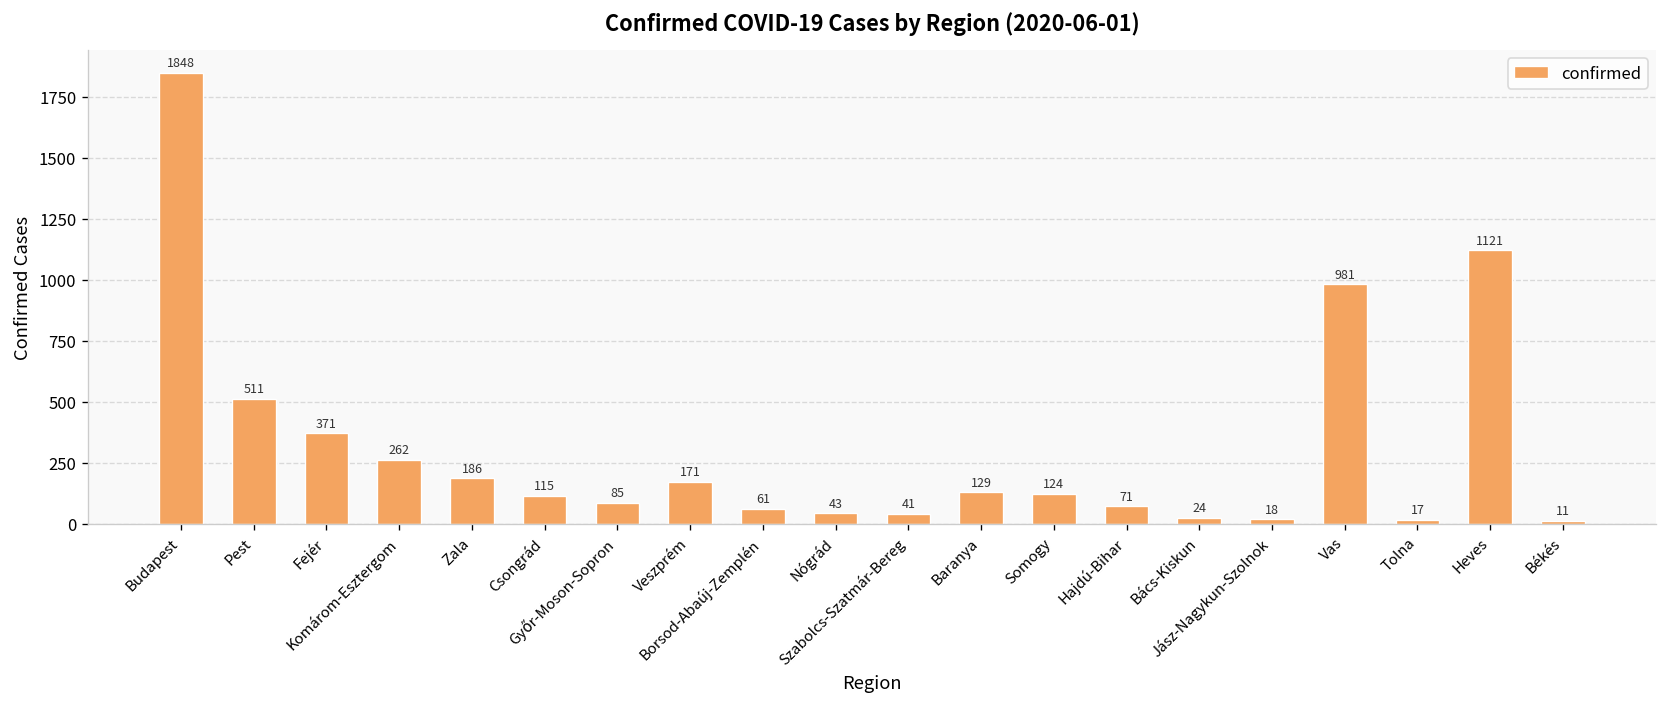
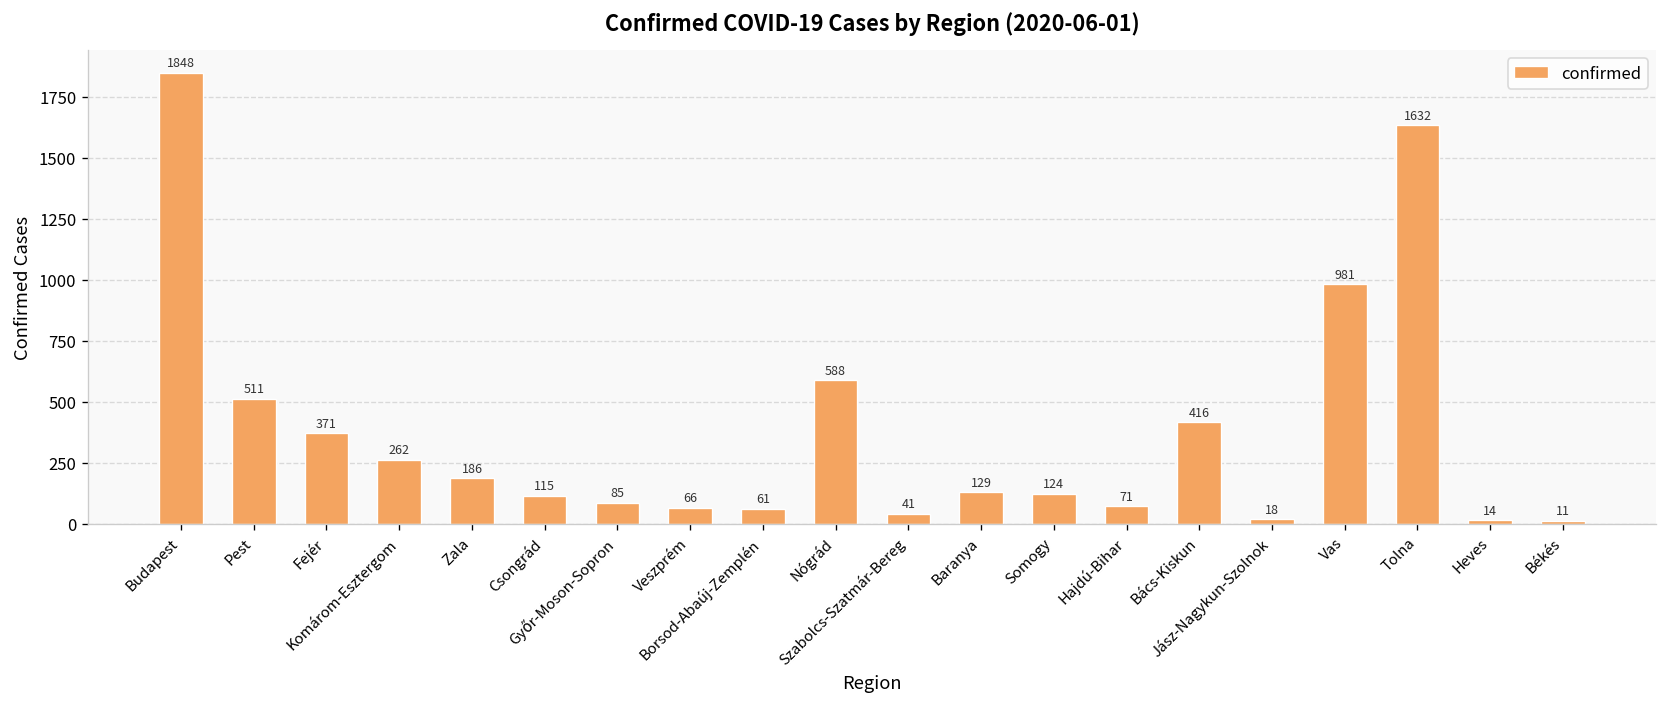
Veszprém: 171 -> 66
Nógrád: 43 -> 588
Bács-Kiskun: 24 -> 416
Tolna: 17 -> 1632
Heves: 1121 -> 14
